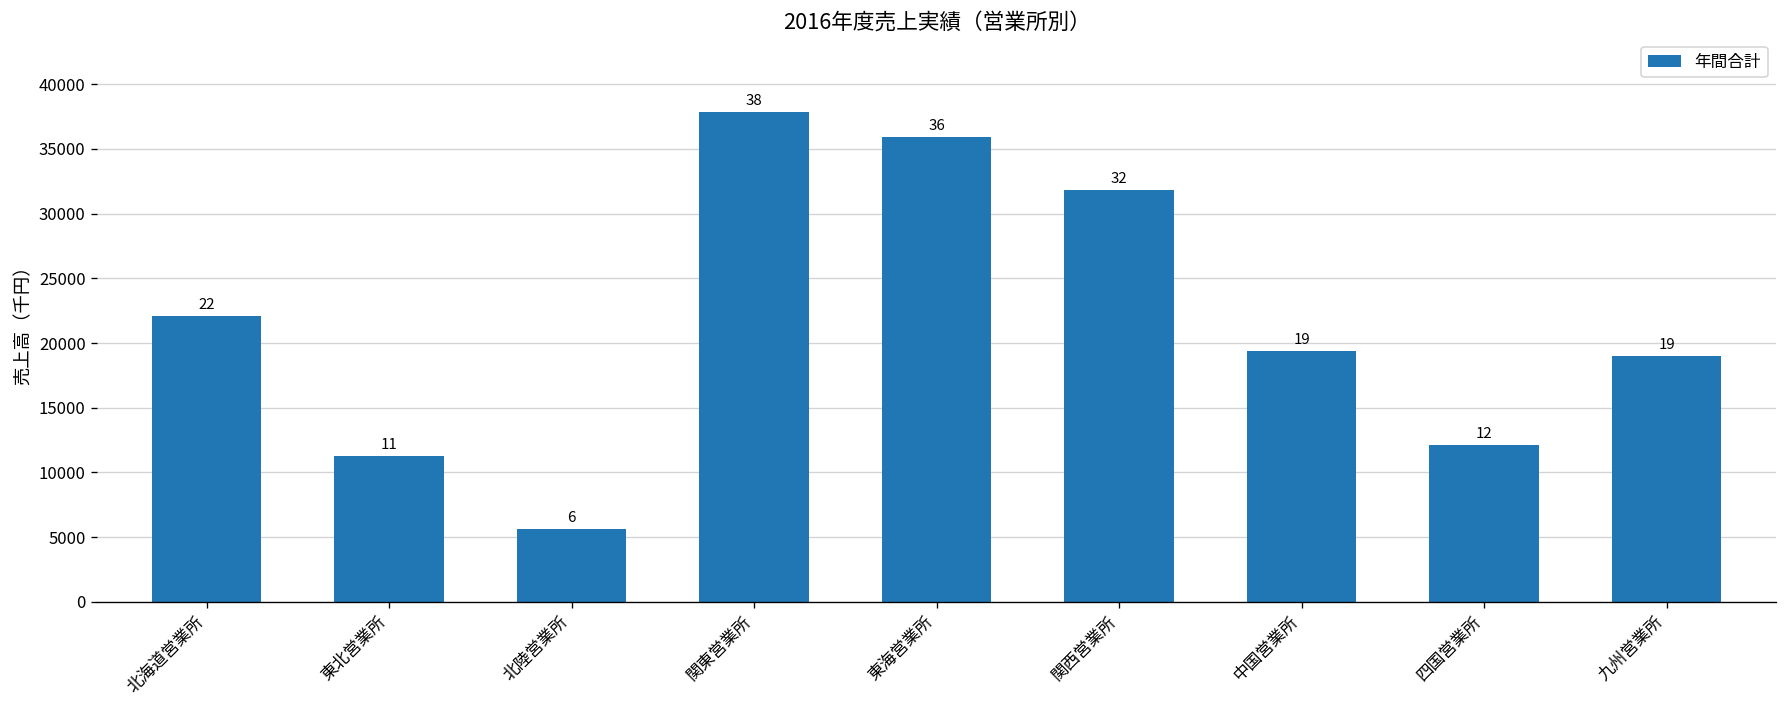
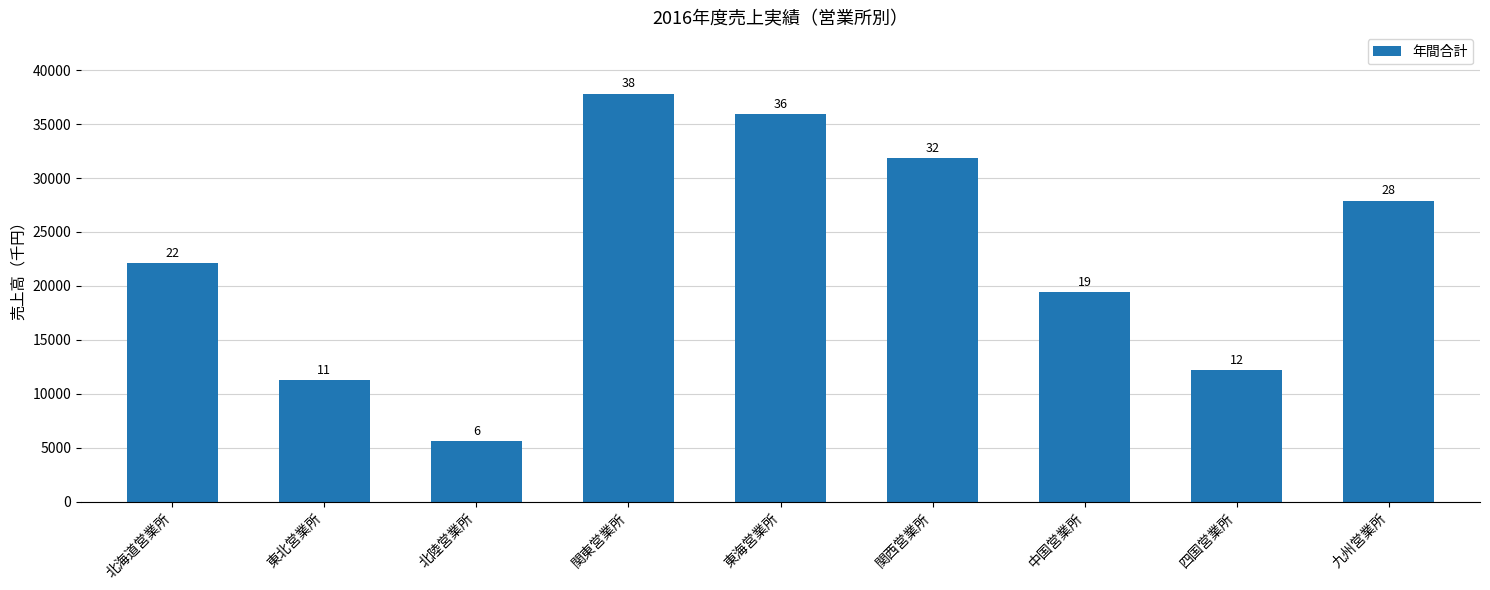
九州営業所: 19 -> 28
